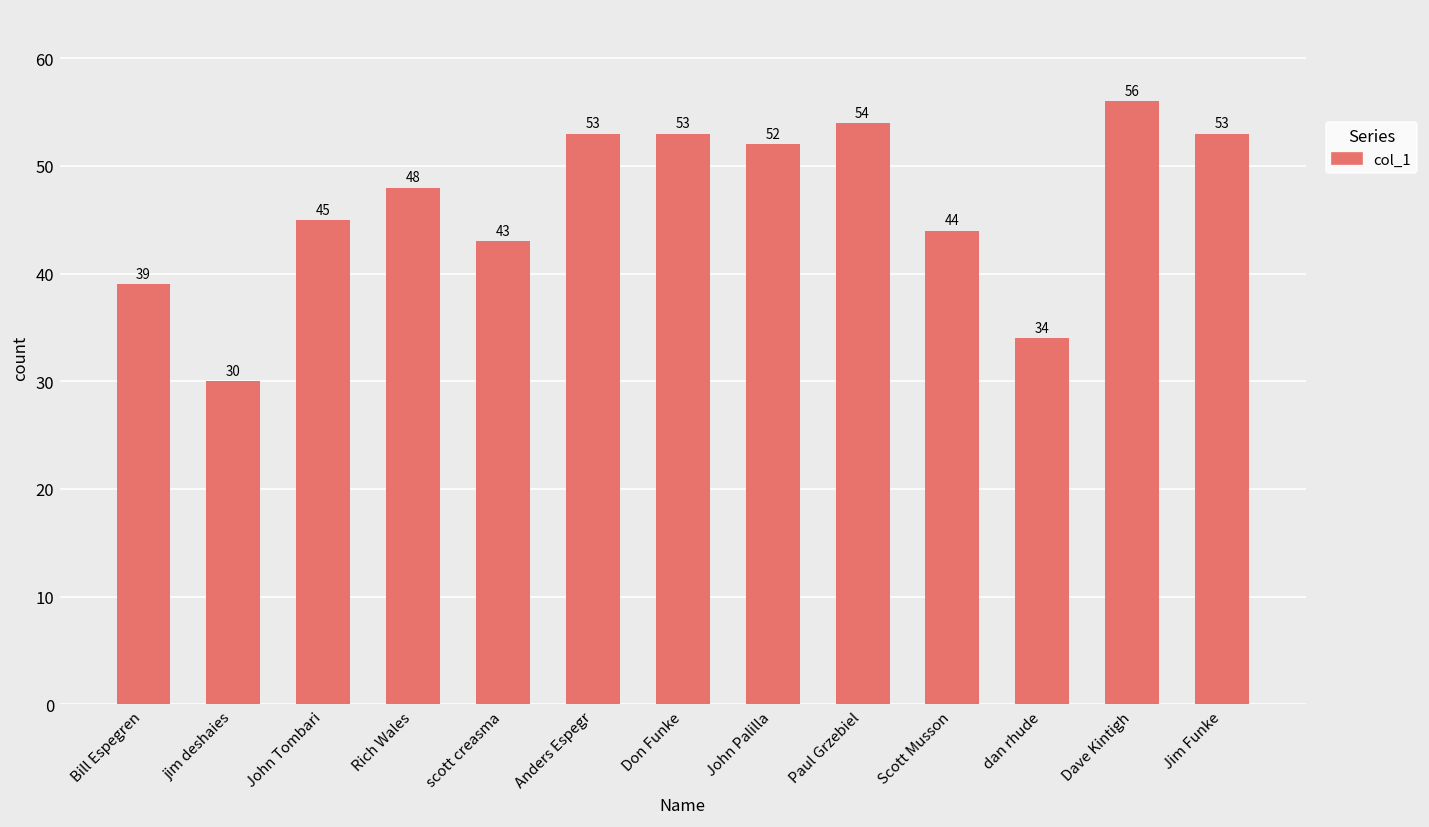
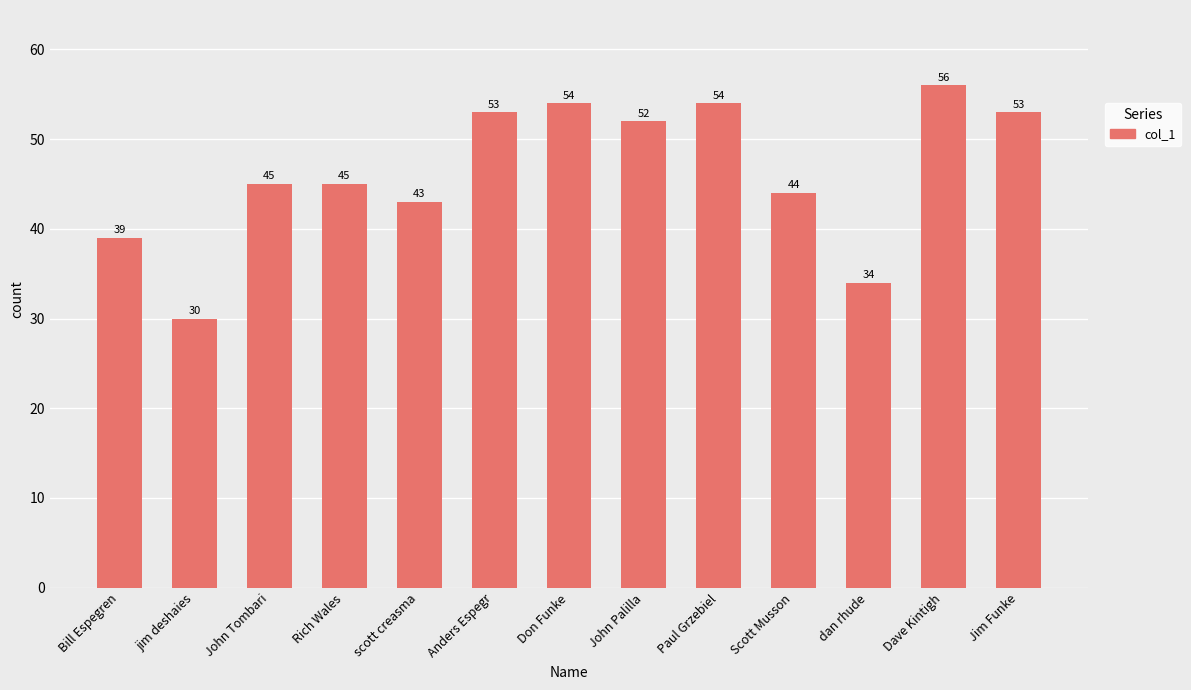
Rich Wales: 48 -> 45
Don Funke: 53 -> 54
